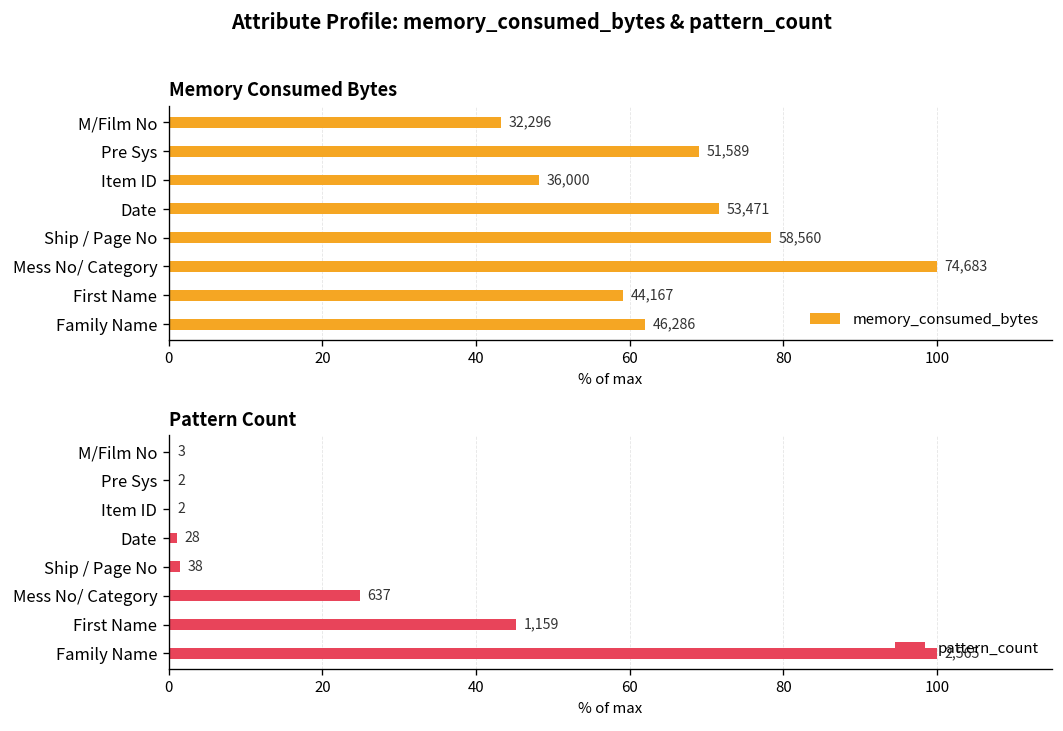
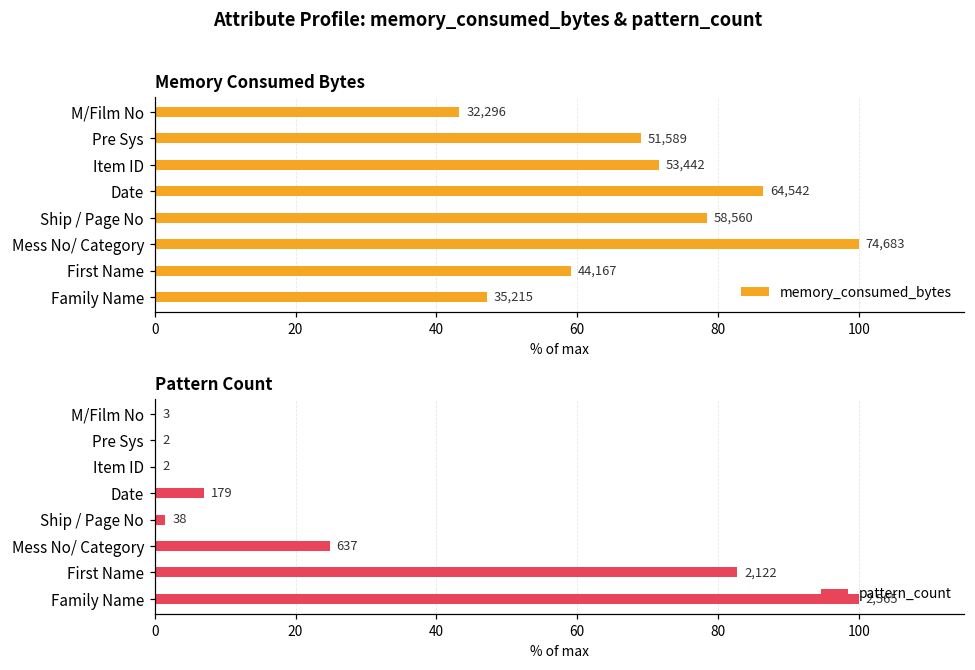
Memory Consumed Bytes, Item ID: 36,000 -> 53,442
Memory Consumed Bytes, Date: 53,471 -> 64,542
Memory Consumed Bytes, Family Name: 46,286 -> 35,215
Pattern Count, Date: 28 -> 179
Pattern Count, First Name: 1,159 -> 2,122
